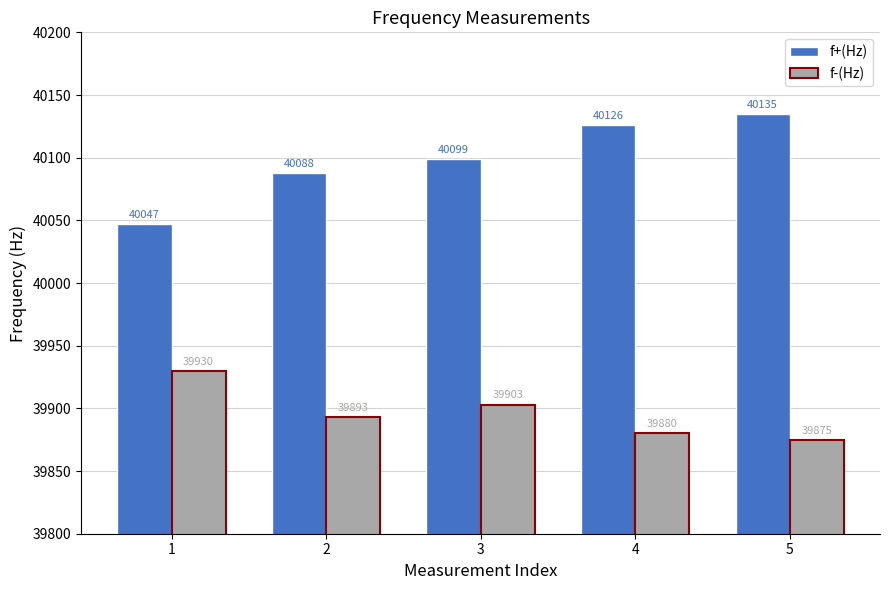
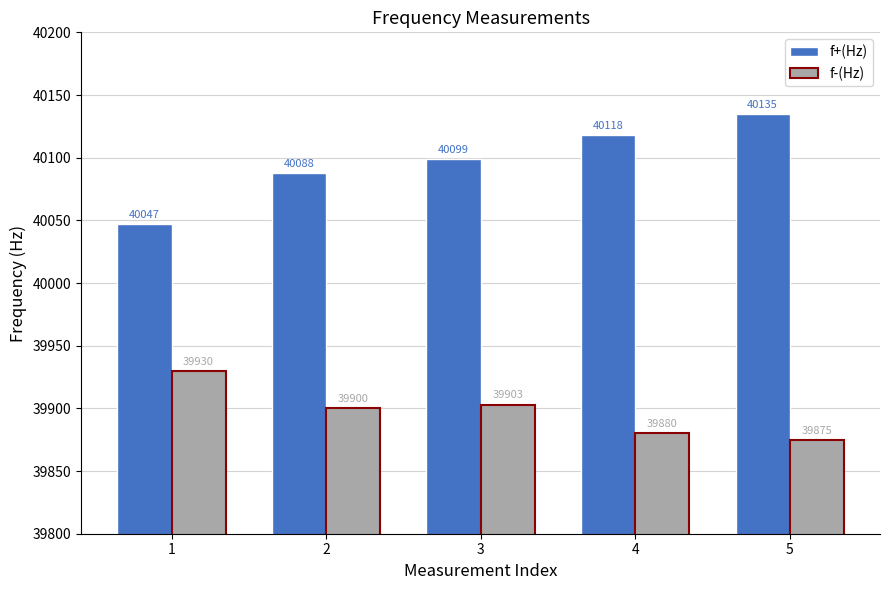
f-(Hz), 2: 39893 -> 39900
f+(Hz), 4: 40126 -> 40118
